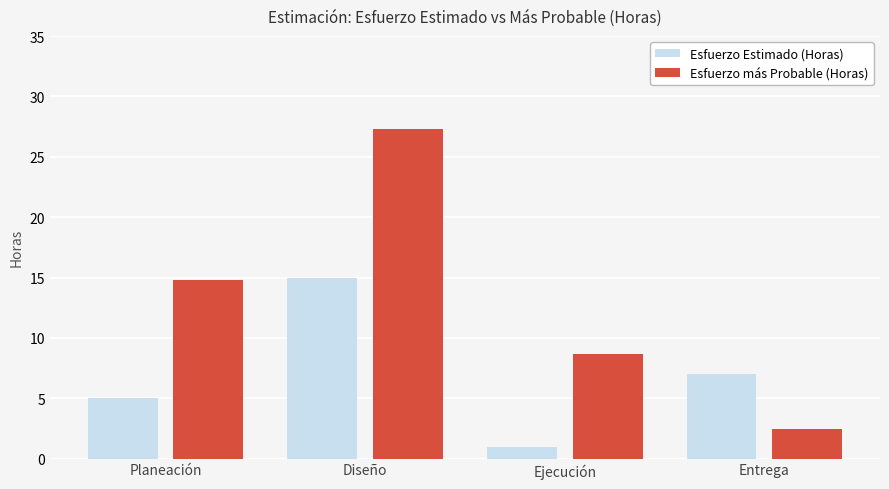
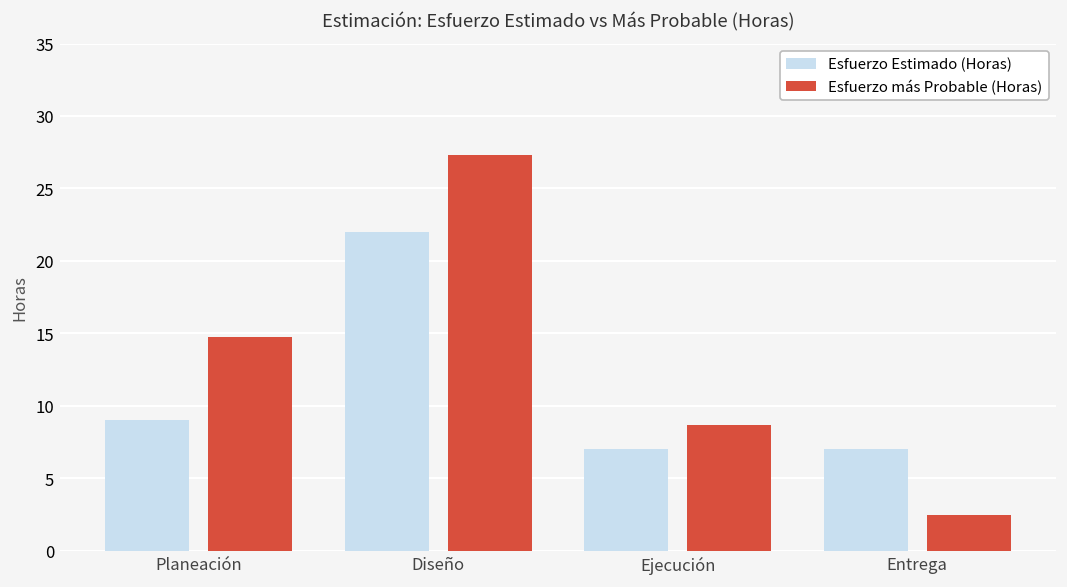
Esfuerzo Estimado (Horas), Planeación: 5 -> 9
Esfuerzo Estimado (Horas), Diseño: 15 -> 22
Esfuerzo Estimado (Horas), Ejecución: 1 -> 7
